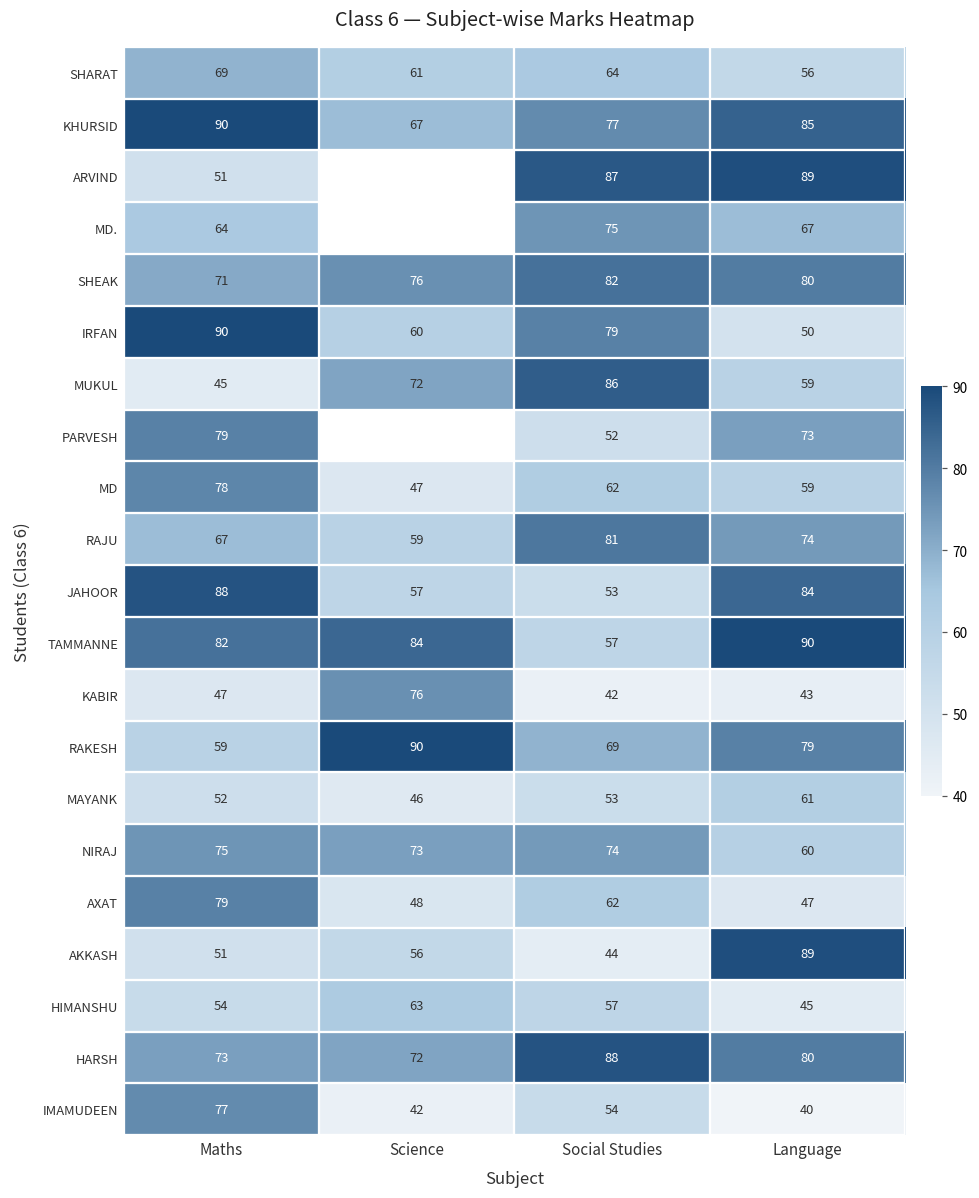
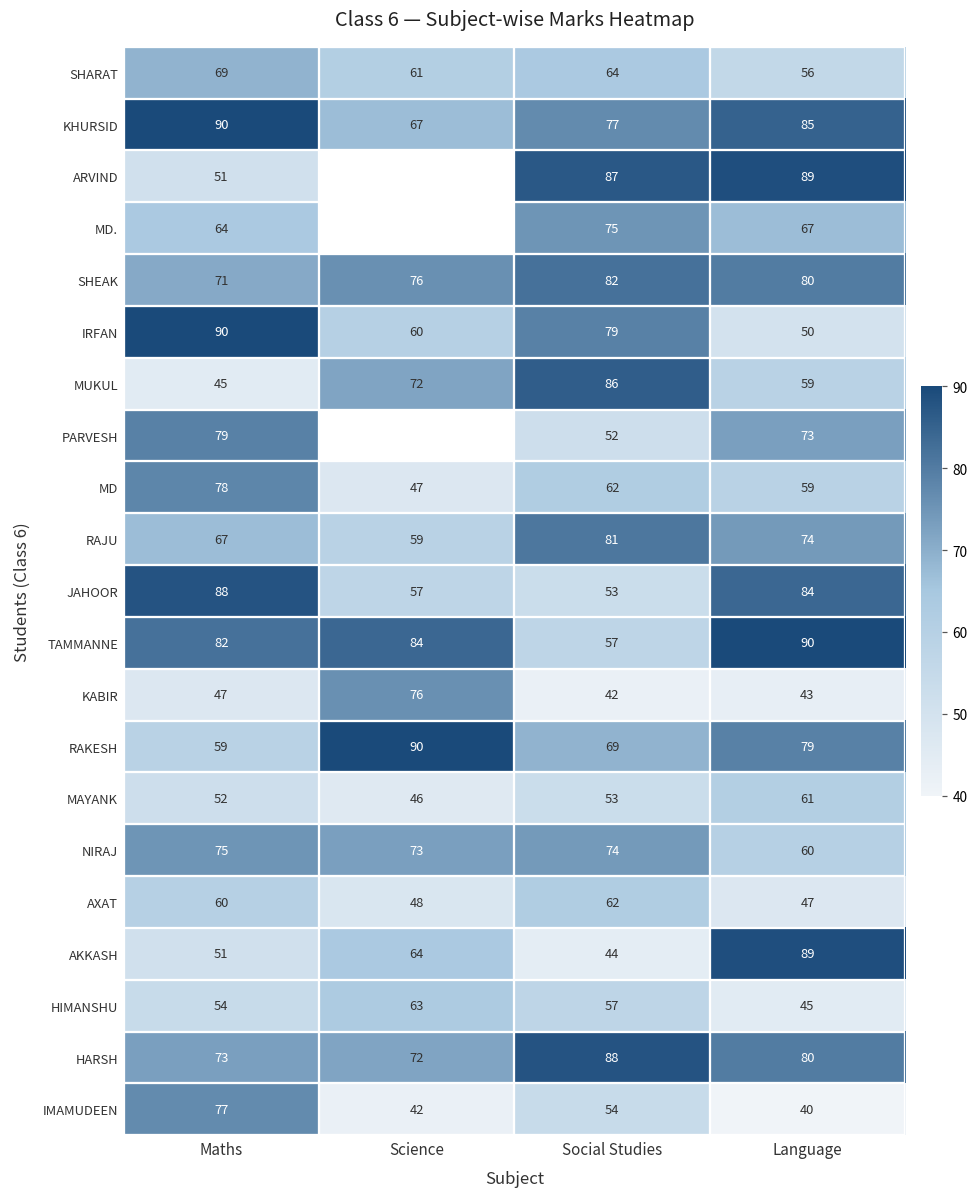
AXAT, Maths: 79 -> 60
AKKASH, Science: 56 -> 64
